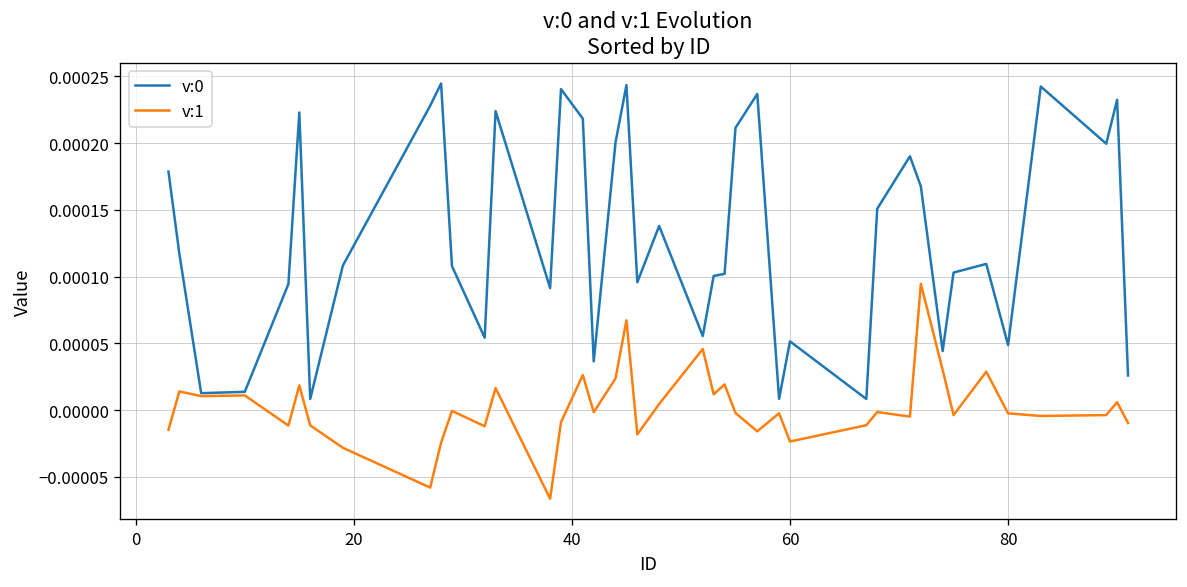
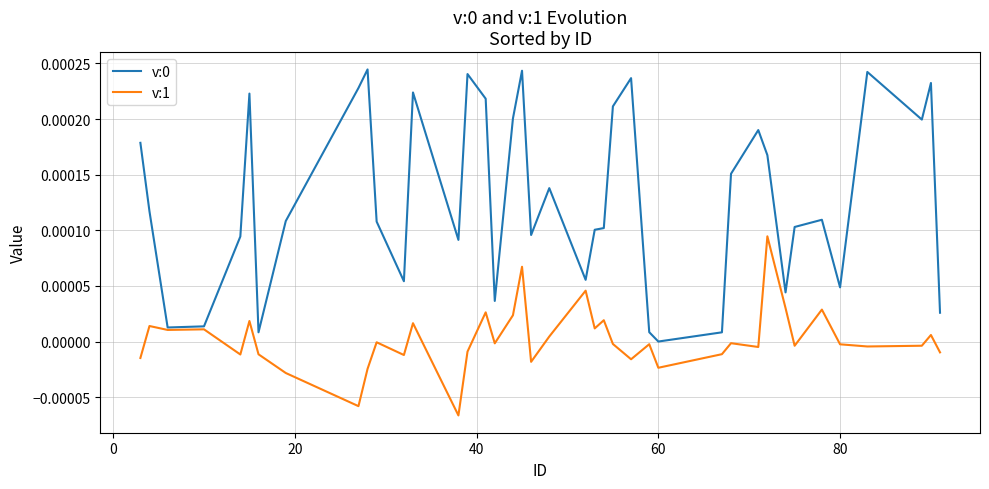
v:0, 60: 0.0001 -> 0.0000
